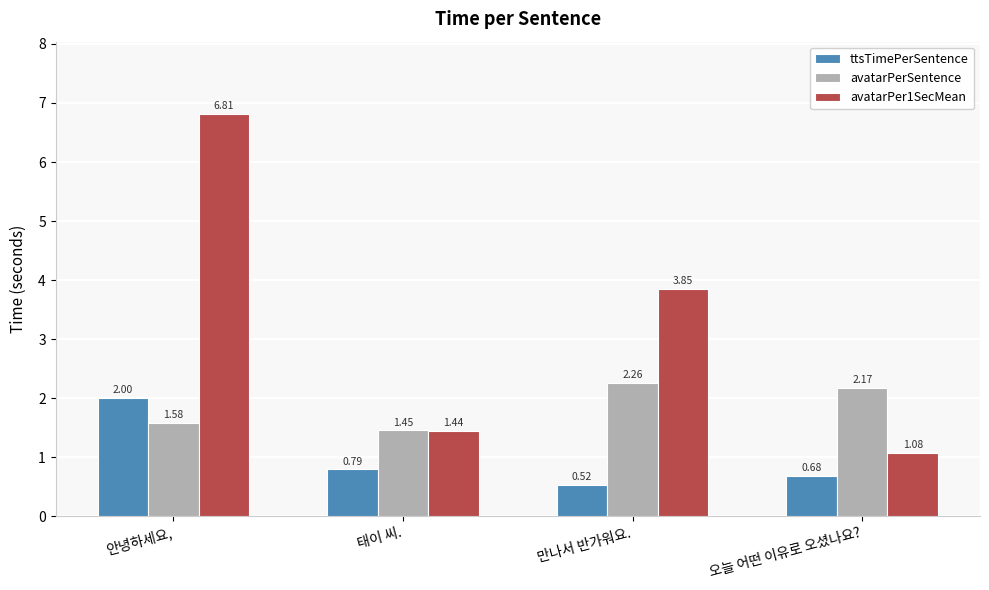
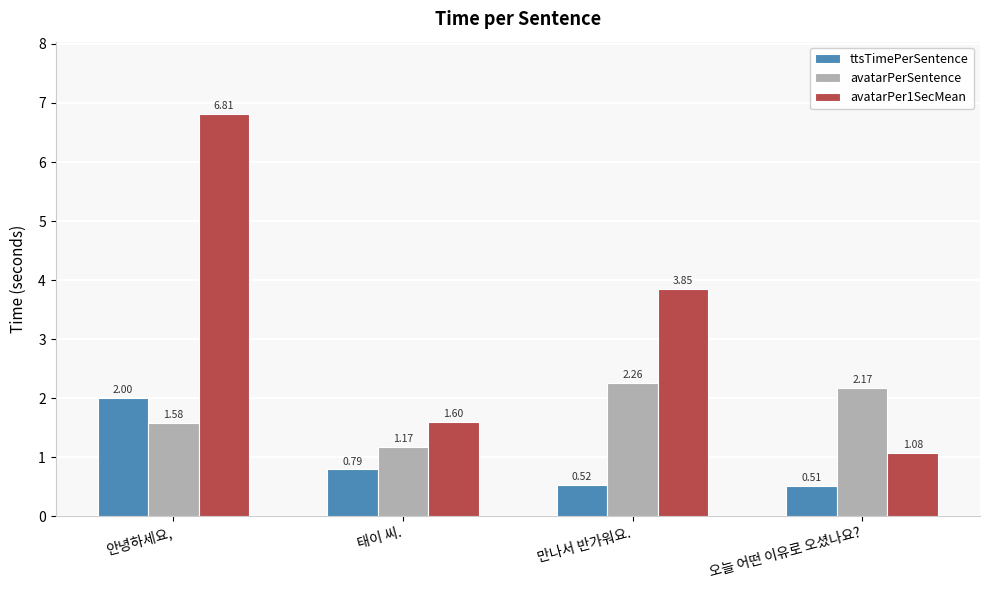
avatarPerSentence, 태이 씨.: 1.45 -> 1.17
avatarPer1SecMean, 태이 씨.: 1.44 -> 1.60
ttsTimePerSentence, 오늘 어떤 이유로 오셨나요?: 0.68 -> 0.51
